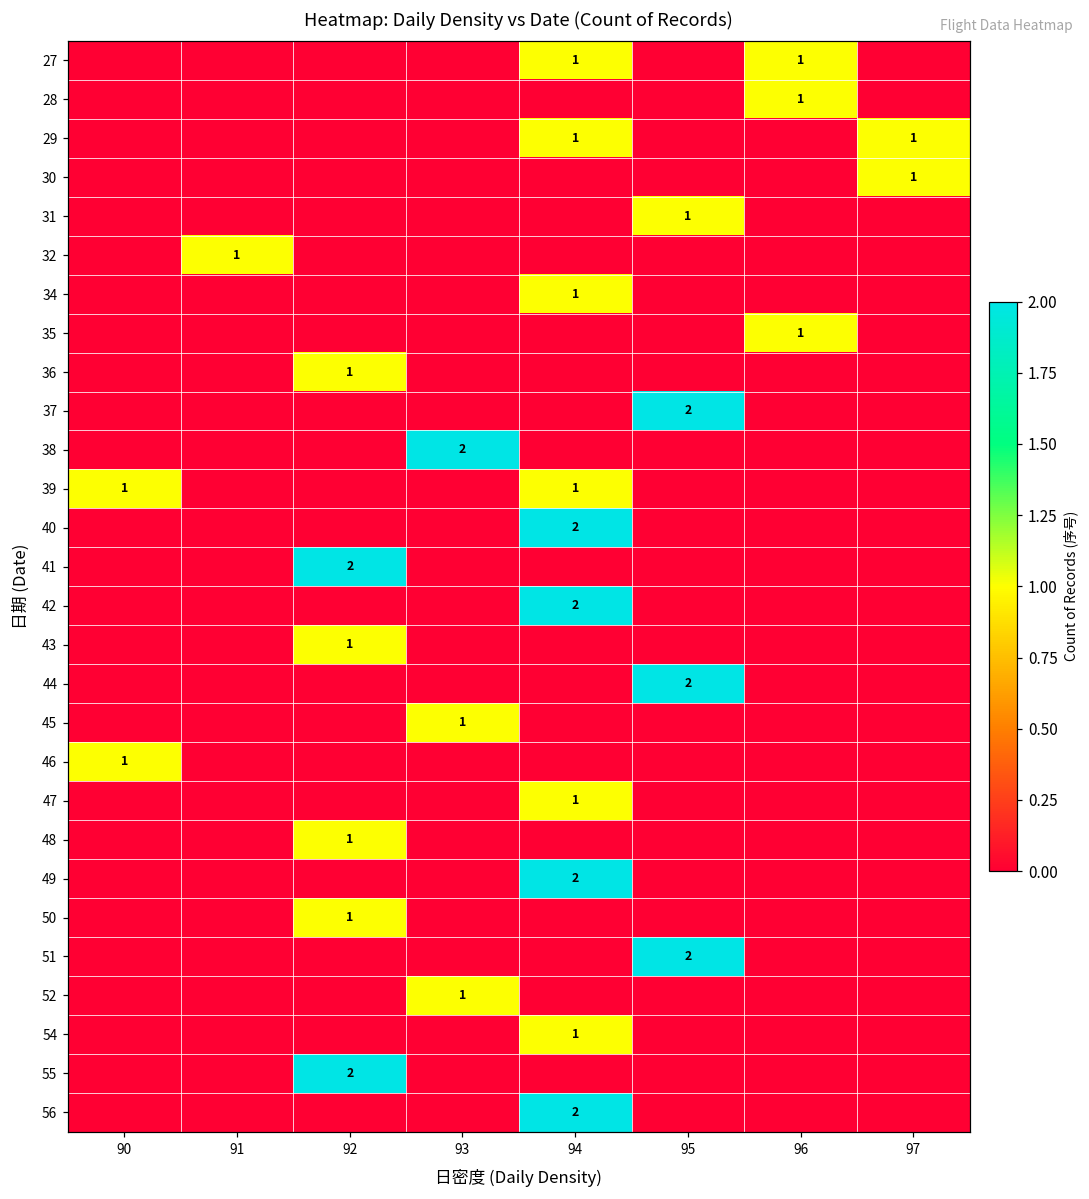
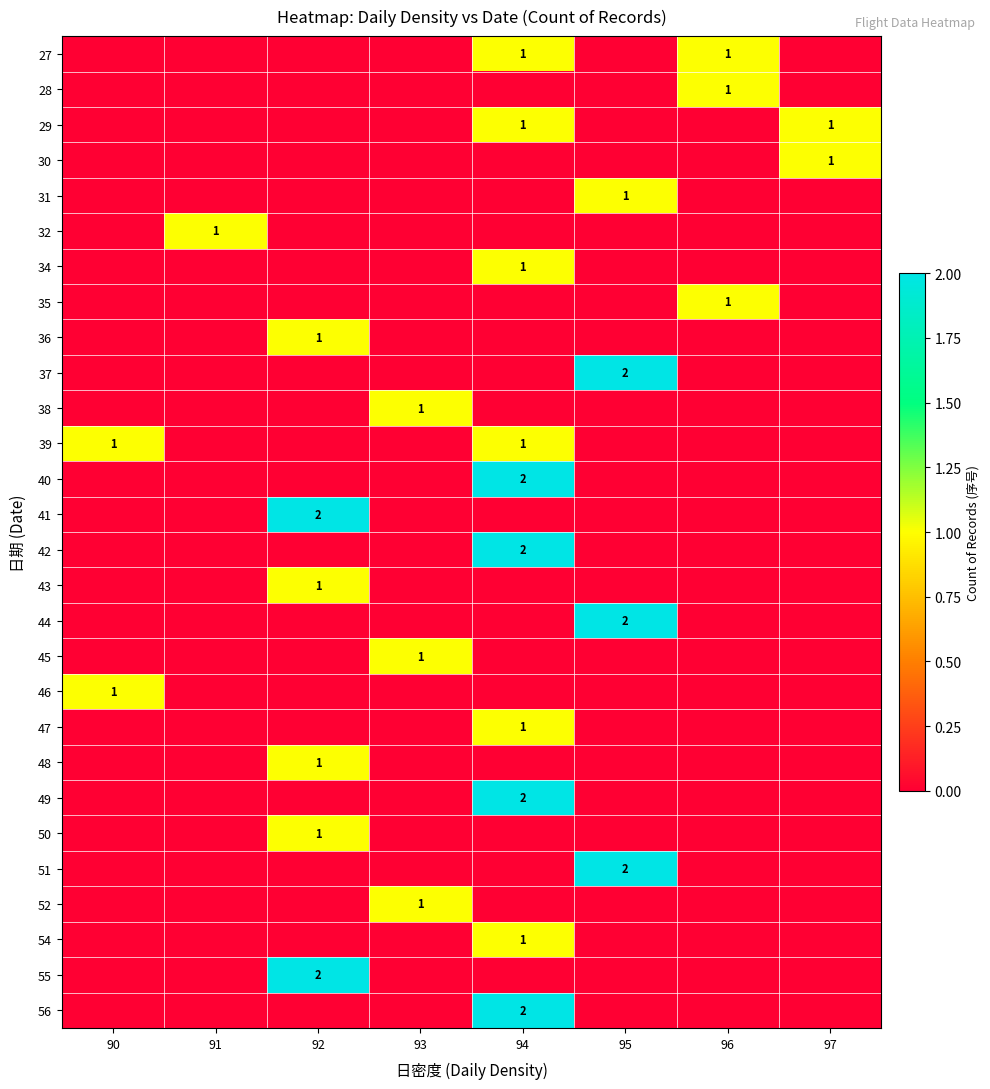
38, 93: 2 -> 1
